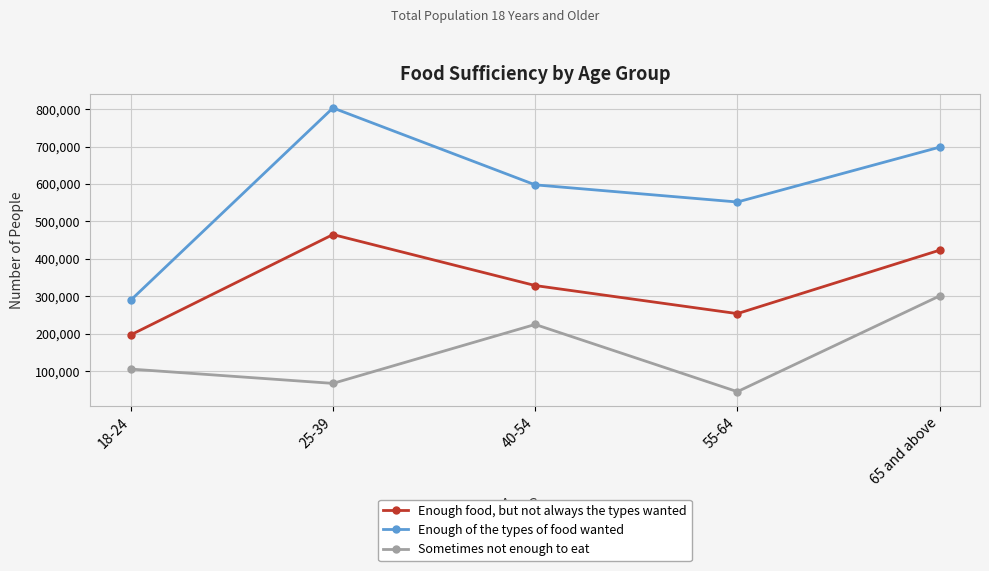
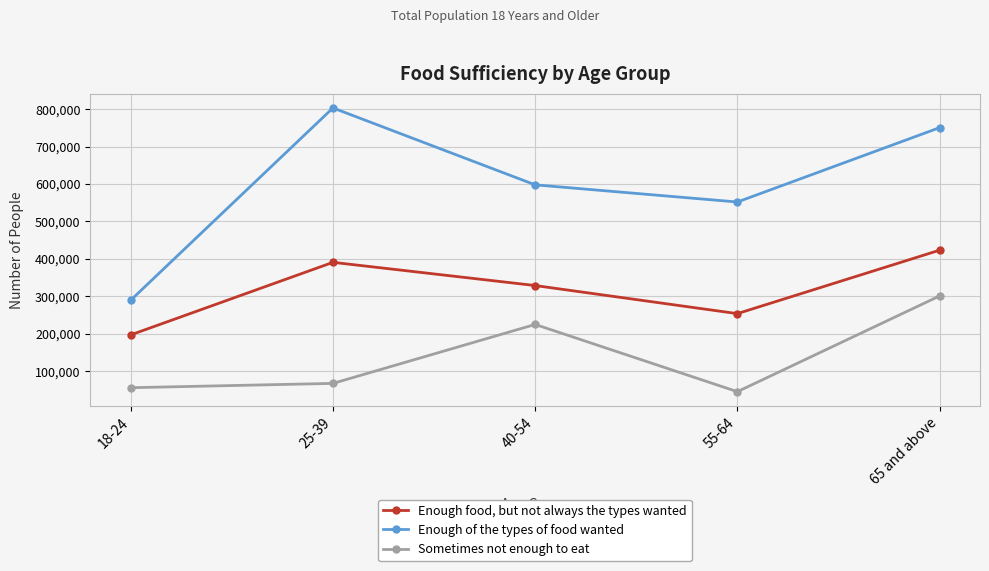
Sometimes not enough to eat, 18-24: 110,000 -> 60,000
Enough food, but not always the types wanted, 25-39: 470,000 -> 390,000
Enough of the types of food wanted, 65 and above: 700,000 -> 750,000
